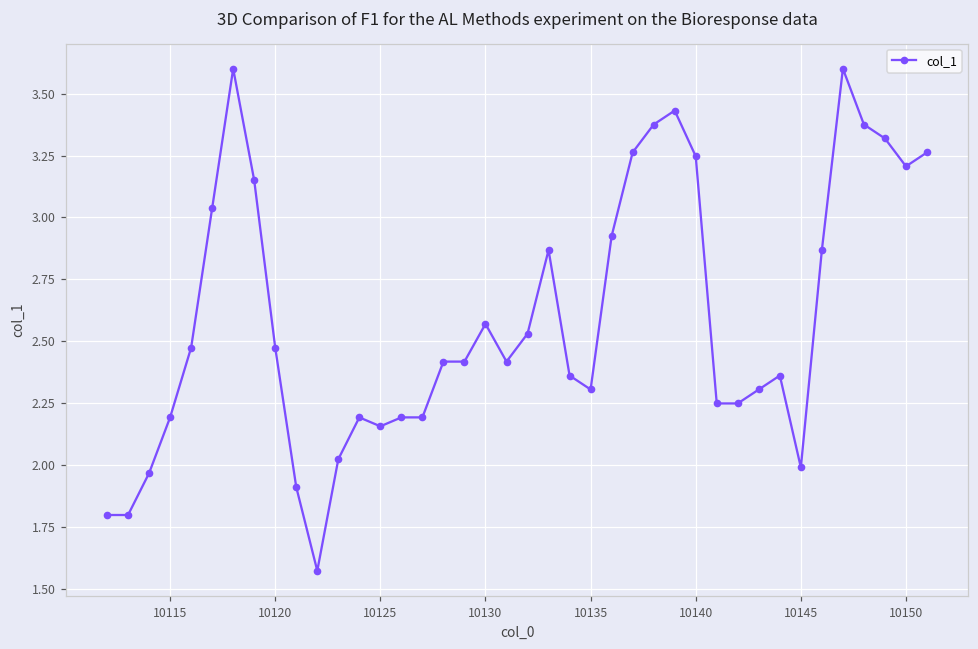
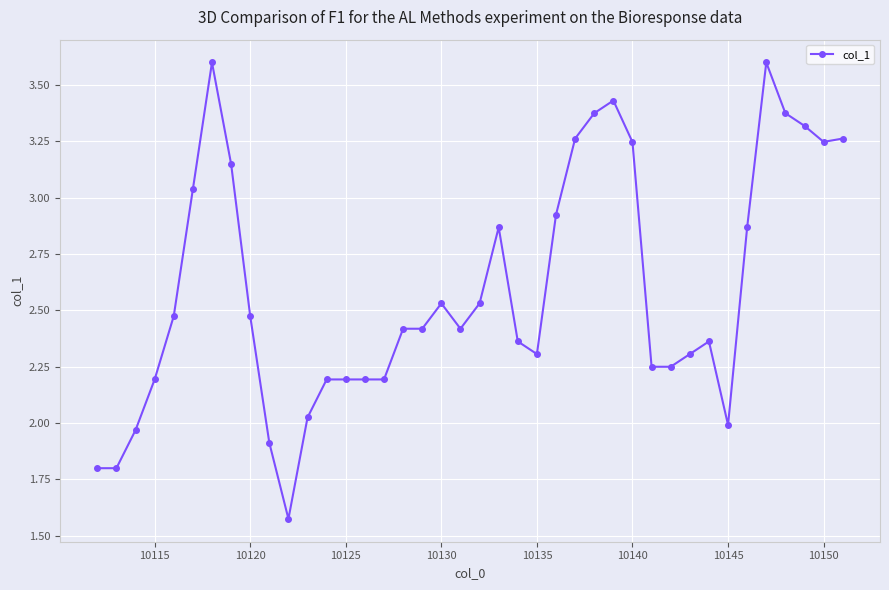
10125: 2.16 -> 2.19
10130: 2.57 -> 2.53
10150: 3.21 -> 3.25
